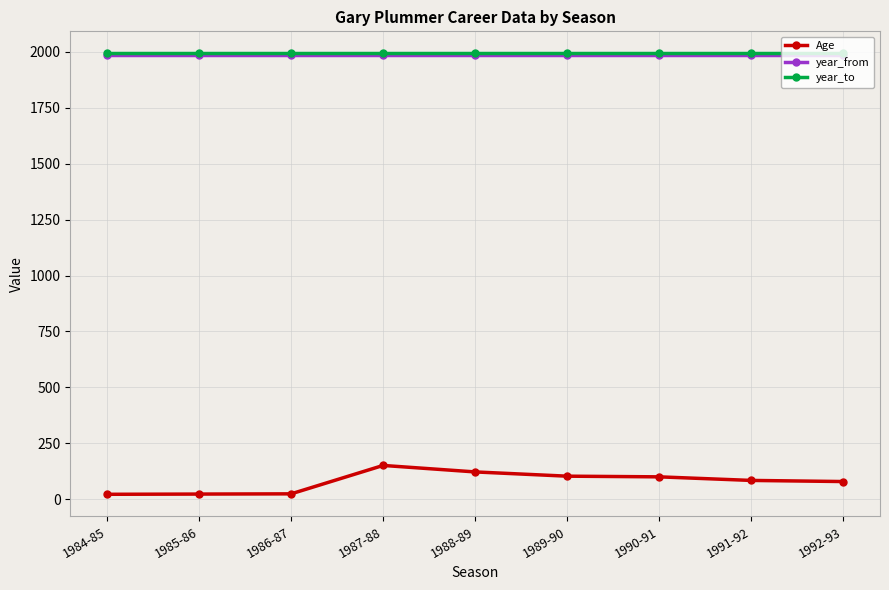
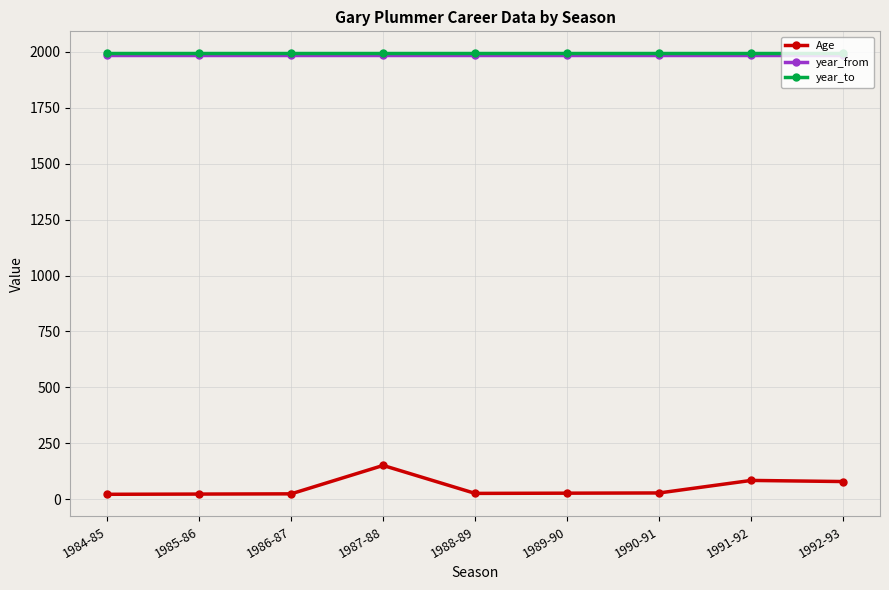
Age, 1988-89: 120 -> 30
Age, 1989-90: 100 -> 30
Age, 1990-91: 100 -> 30
